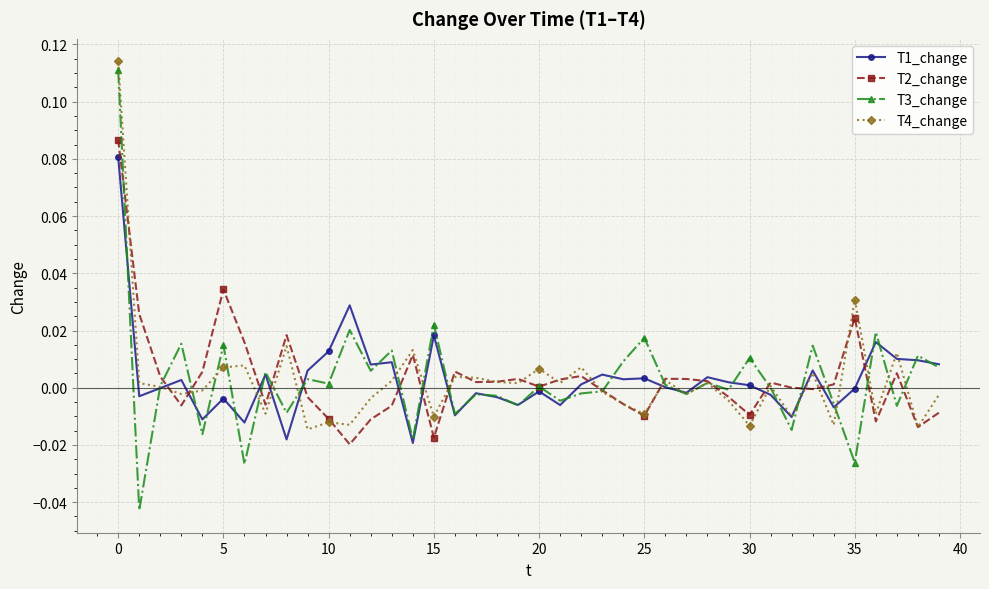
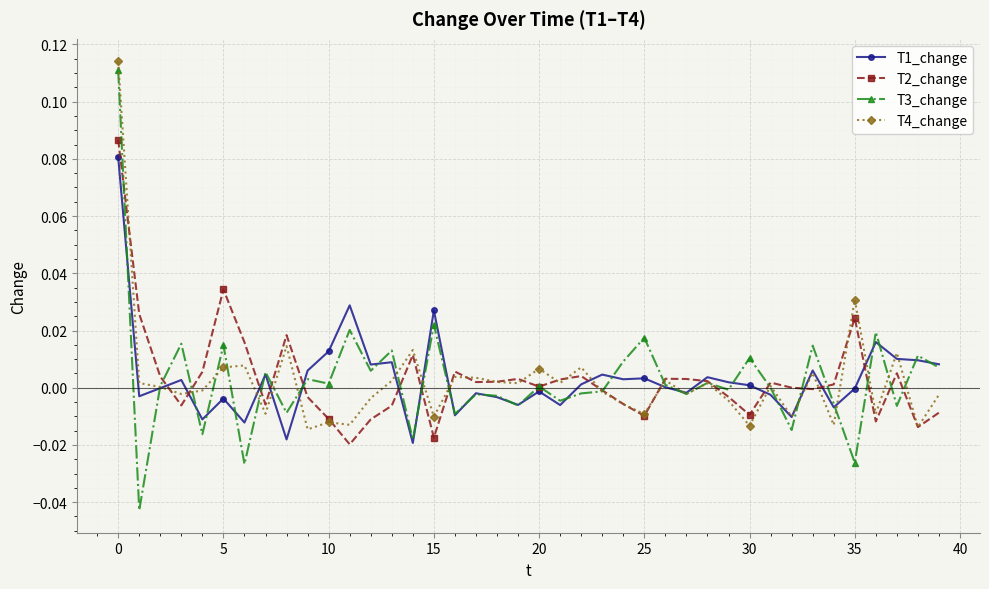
T1_change, 15: 0.018 -> 0.027
